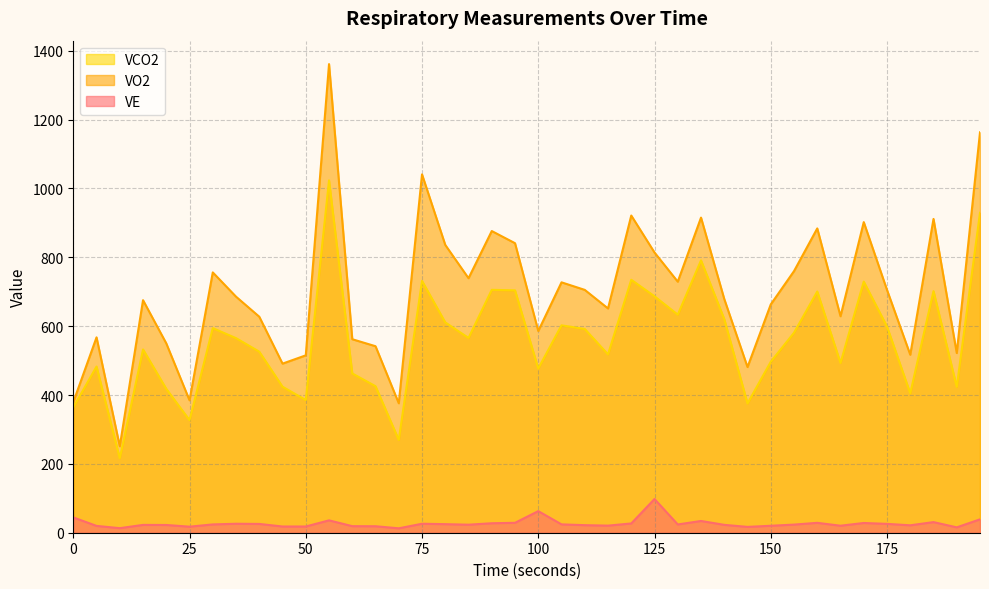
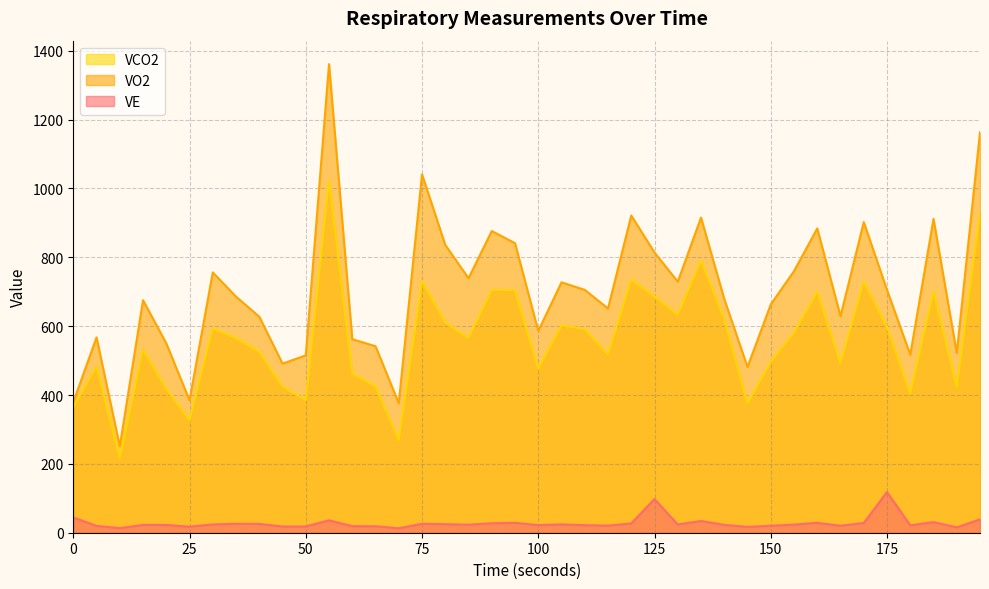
VE, 100: 60 -> 20
VE, 175: 30 -> 120
